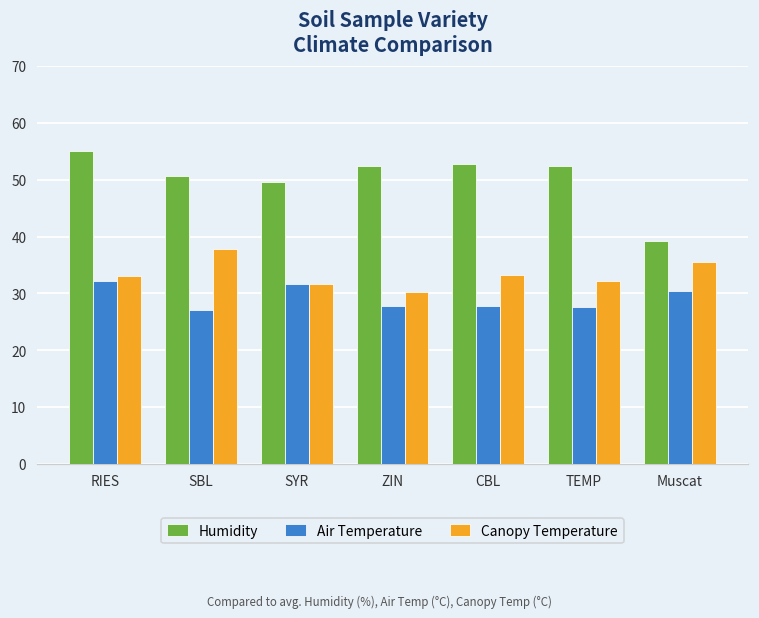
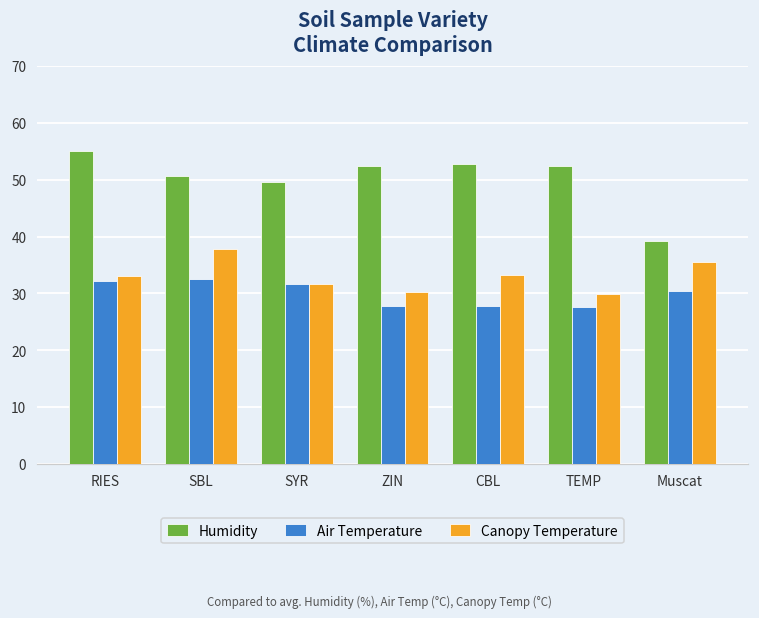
Air Temperature, SBL: 27 -> 32
Canopy Temperature, TEMP: 32 -> 30
